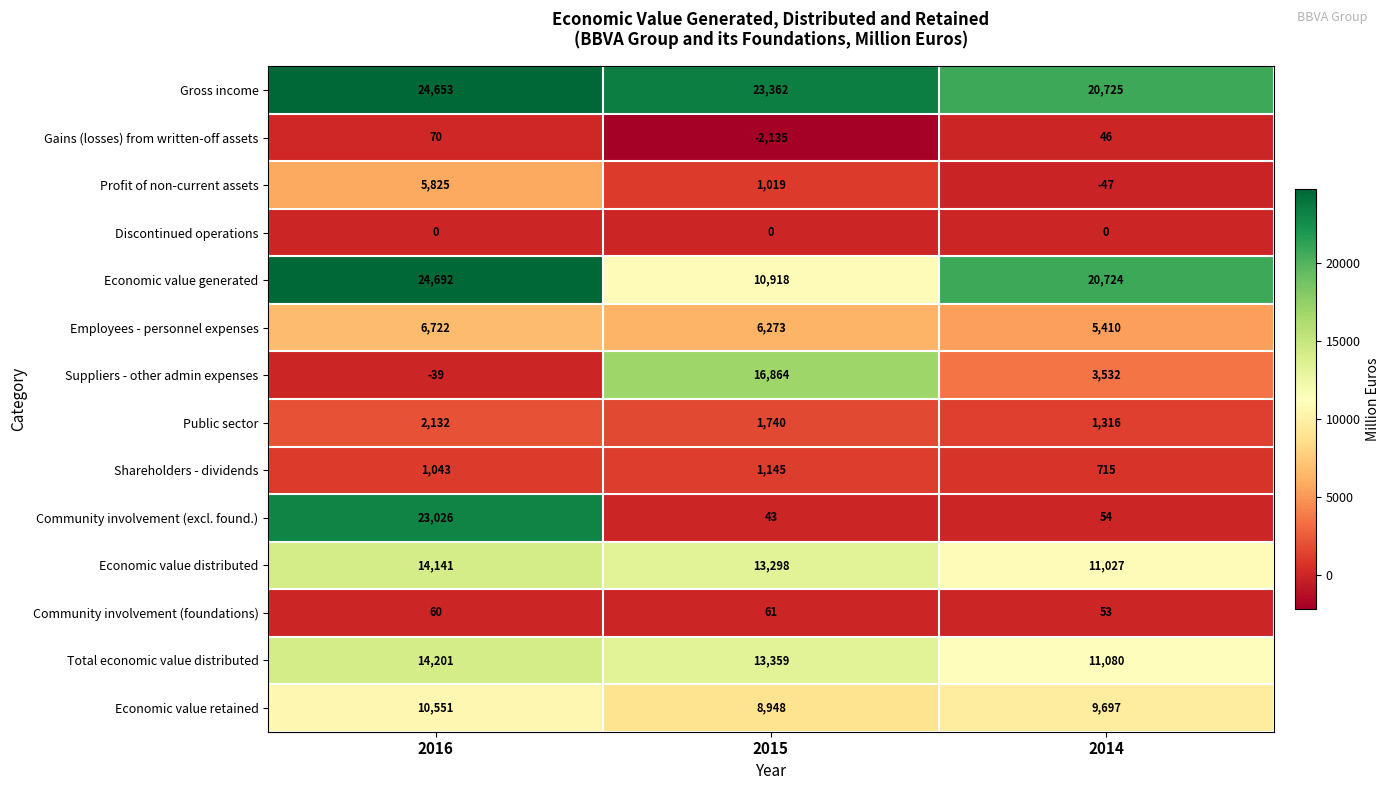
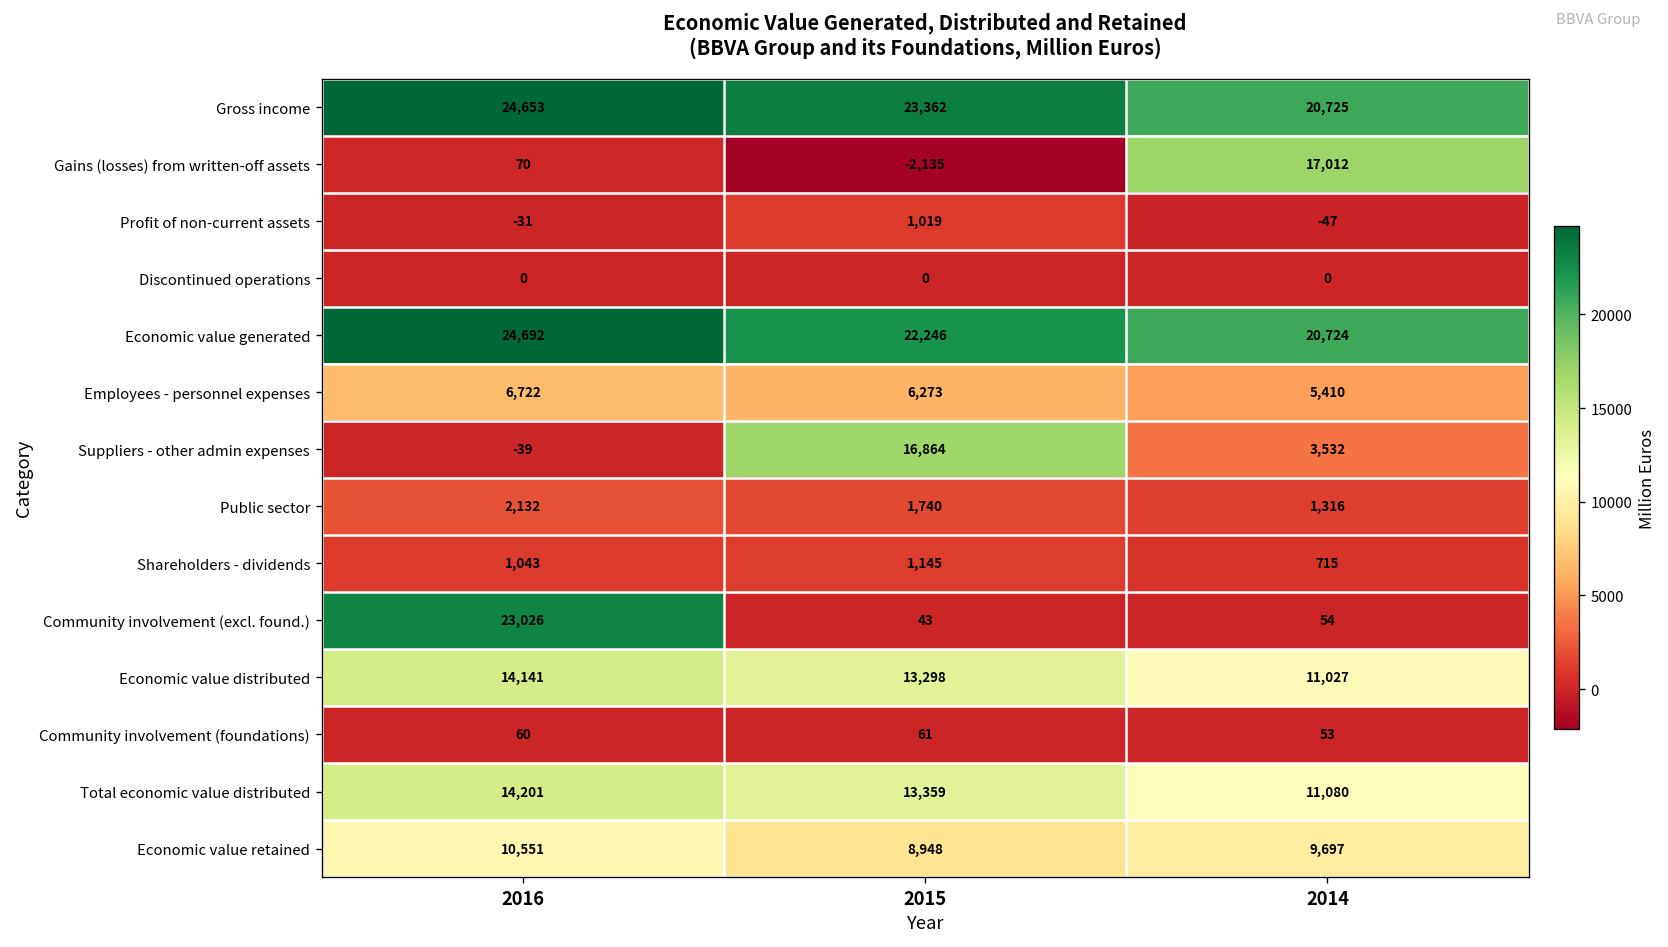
Gains (losses) from written-off assets, 2014: 46 -> 17,012
Profit of non-current assets, 2016: 5,825 -> -31
Economic value generated, 2015: 10,918 -> 22,246
